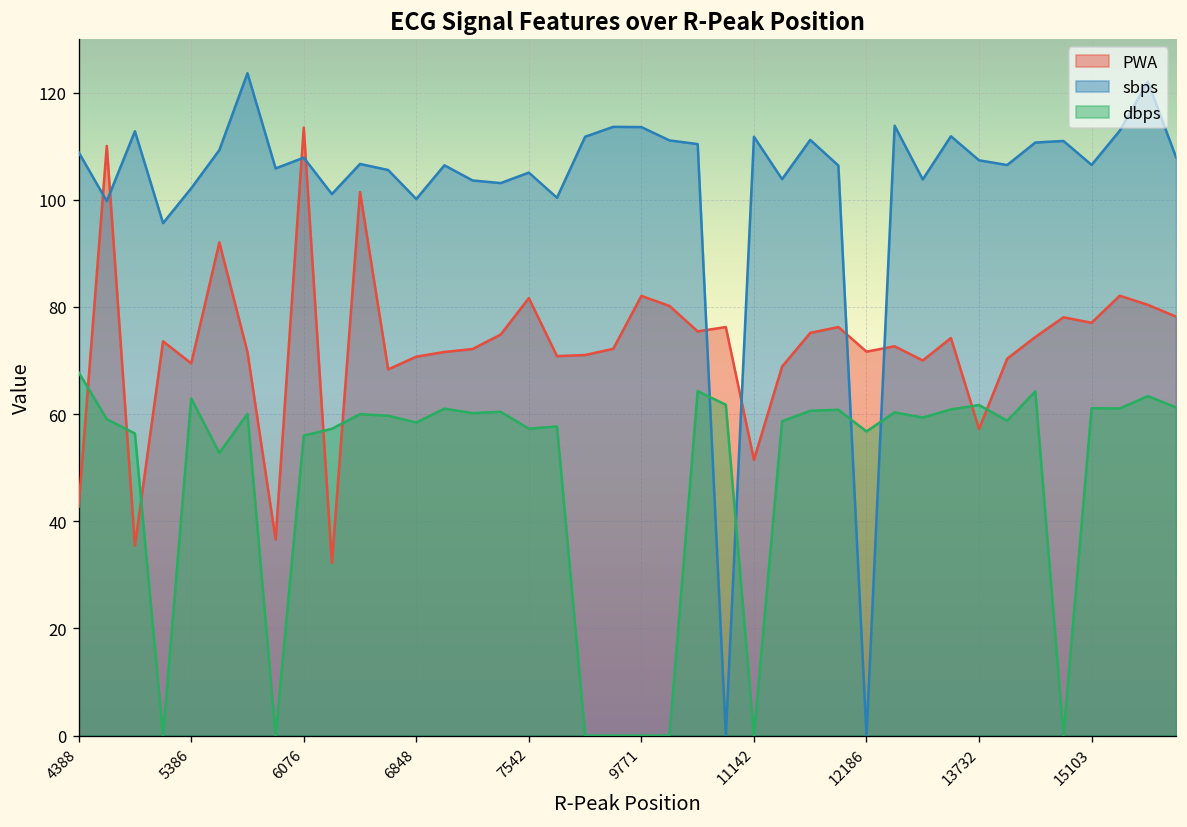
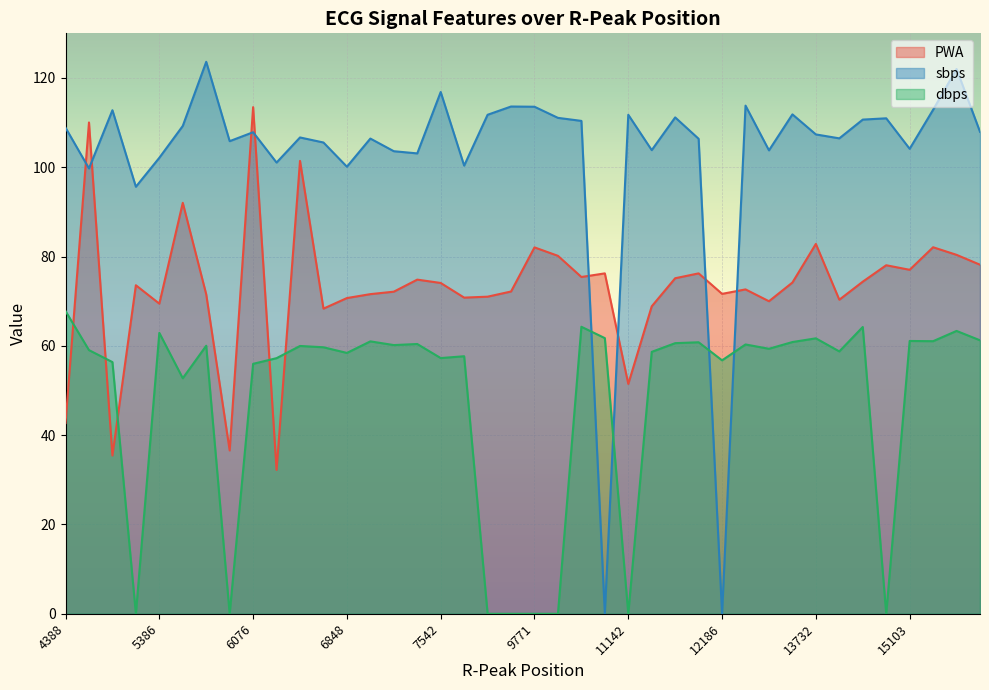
PWA, 7542: 82 -> 74
sbps, 7542: 105 -> 117
PWA, 13732: 57 -> 83
sbps, 15103: 107 -> 104
